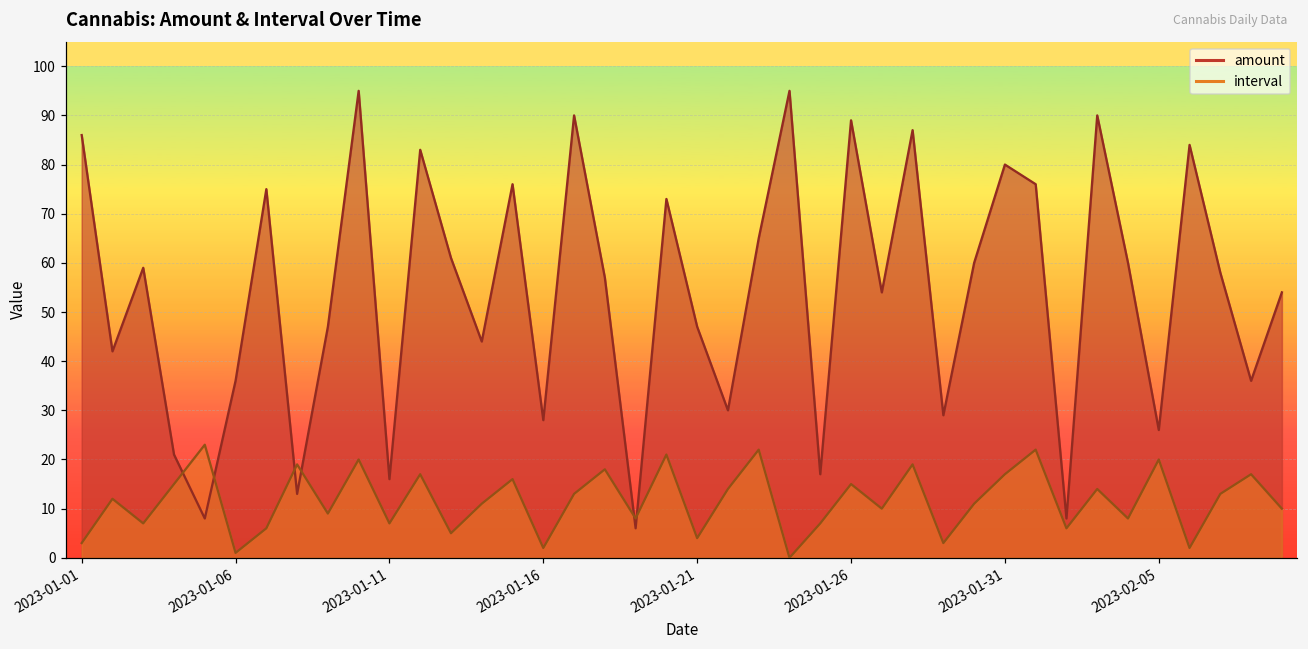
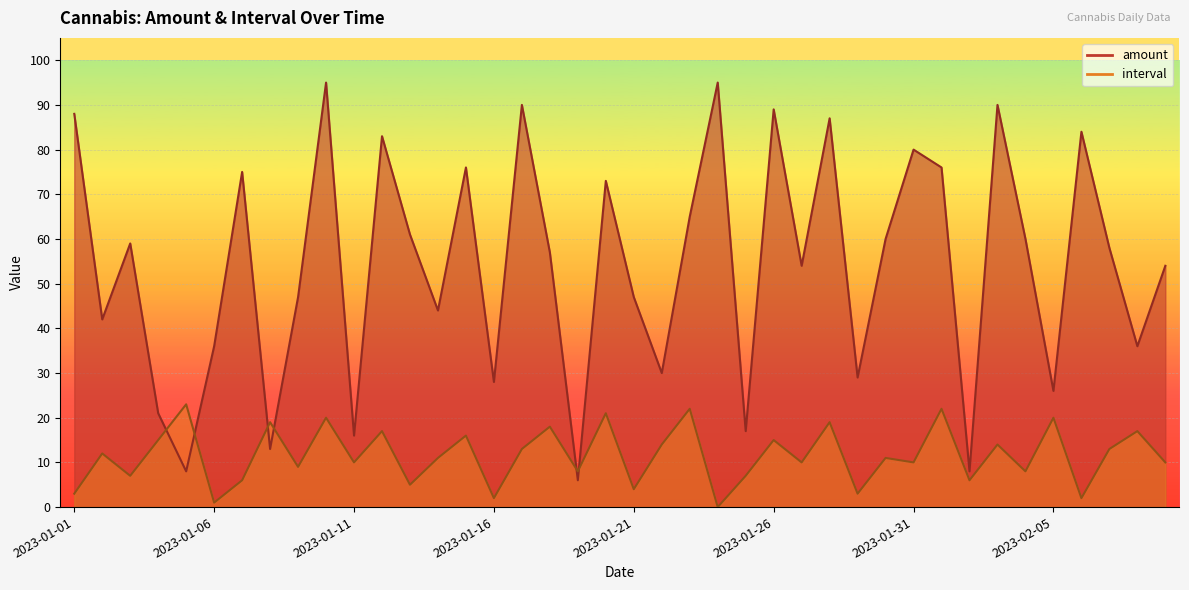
amount, 2023-01-01: 86 -> 88
interval, 2023-01-11: 7 -> 10
interval, 2023-01-31: 17 -> 10
